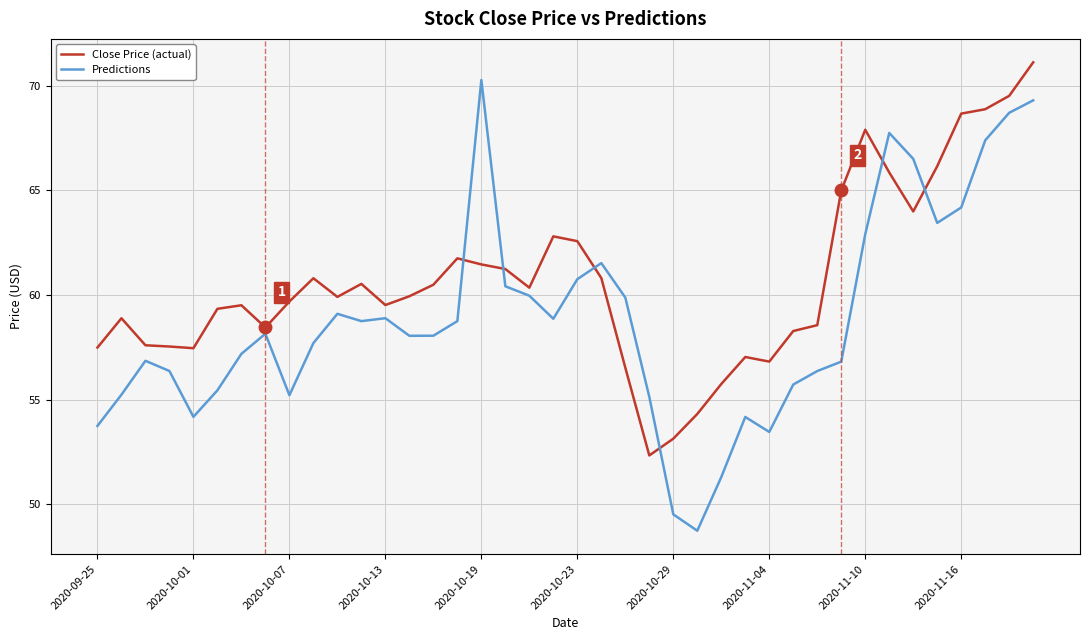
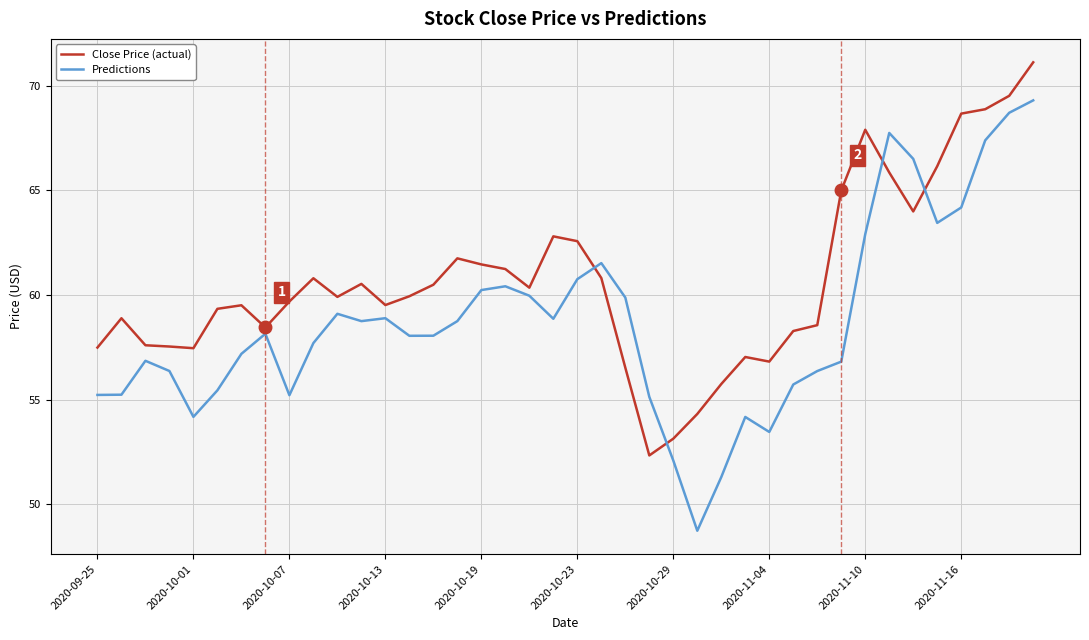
Predictions, 2020-09-25: 53.7 -> 55.2
Predictions, 2020-10-19: 70.3 -> 60.2
Predictions, 2020-10-29: 49.5 -> 52.1
